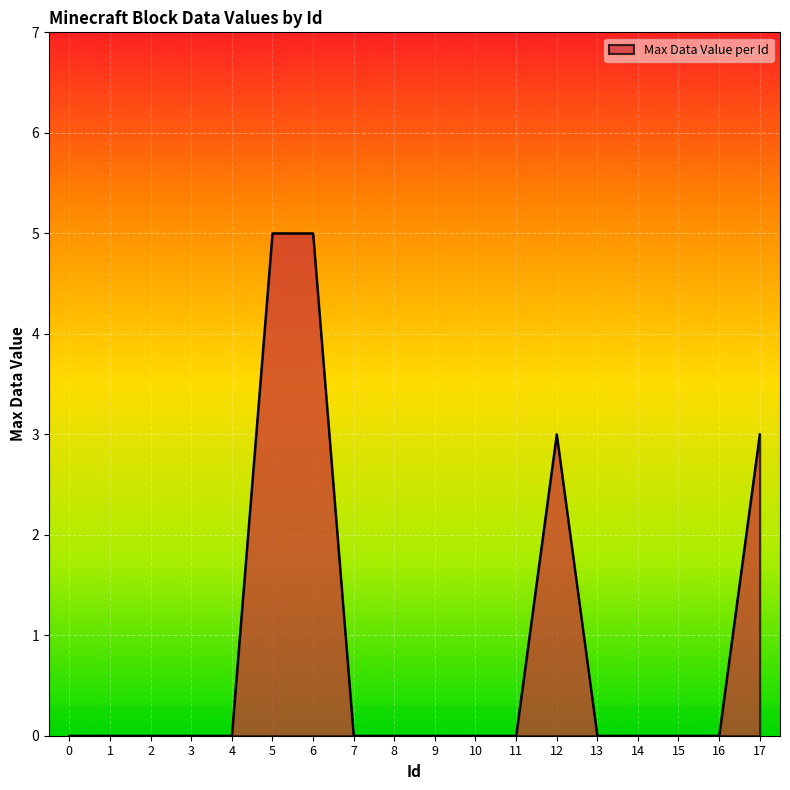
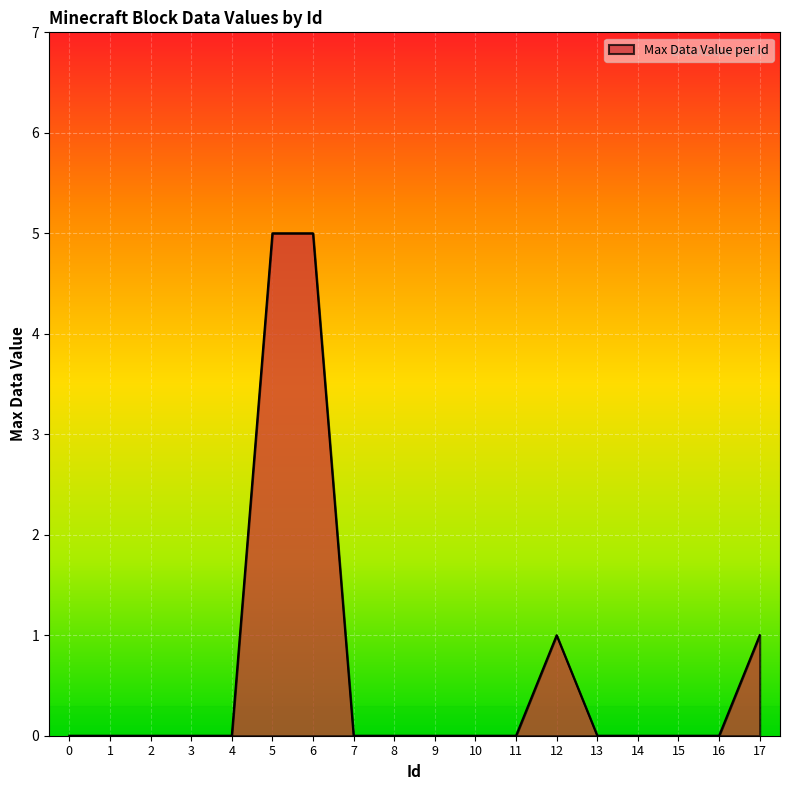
12: 3 -> 1
17: 3 -> 1
